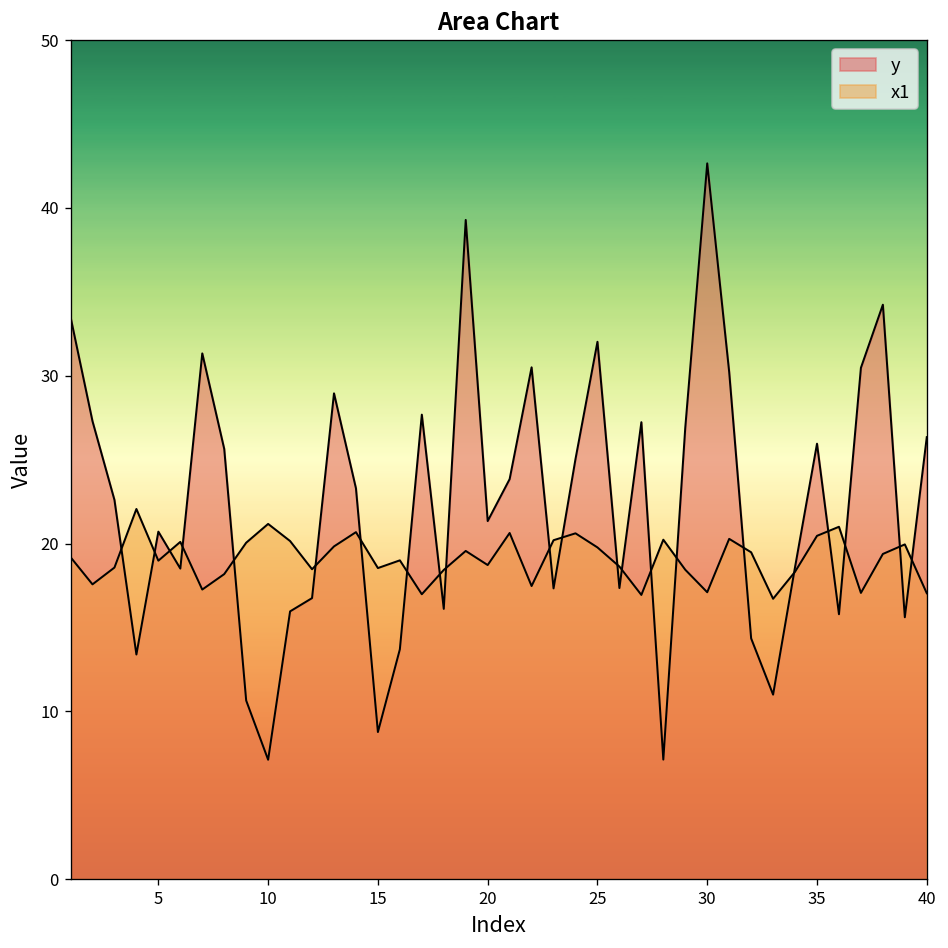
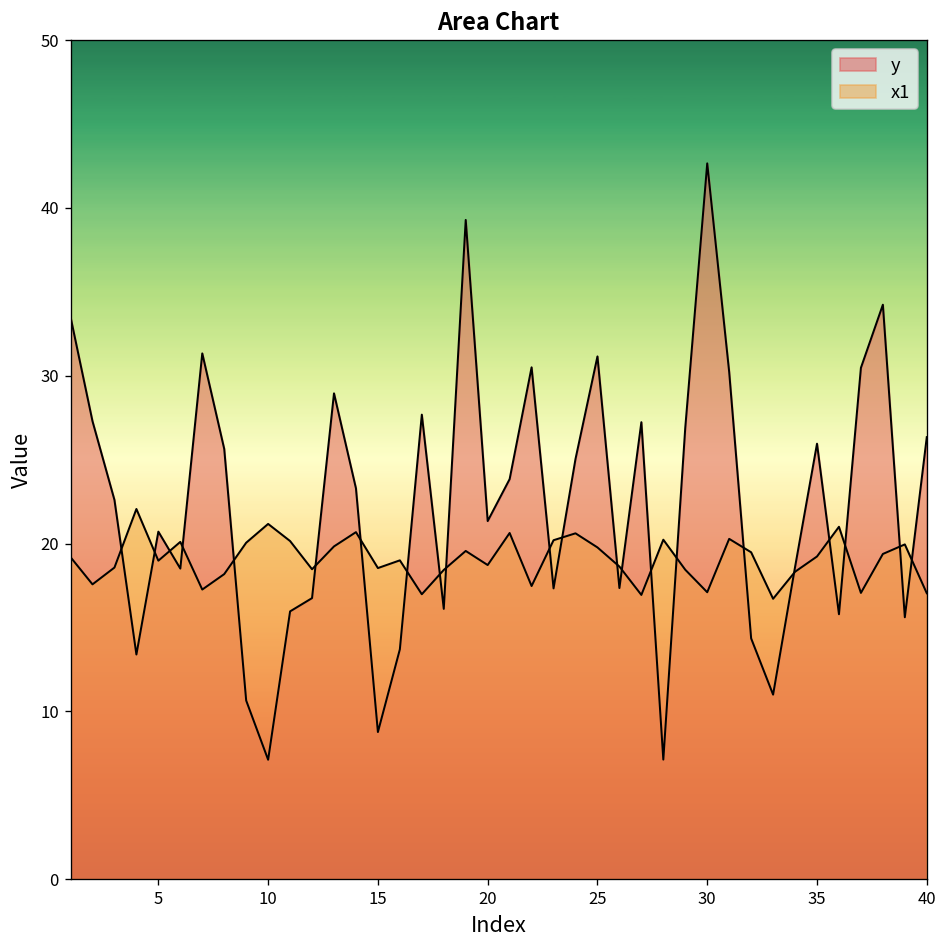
y, 25: 32.0 -> 31.2
x1, 35: 20.5 -> 19.2
